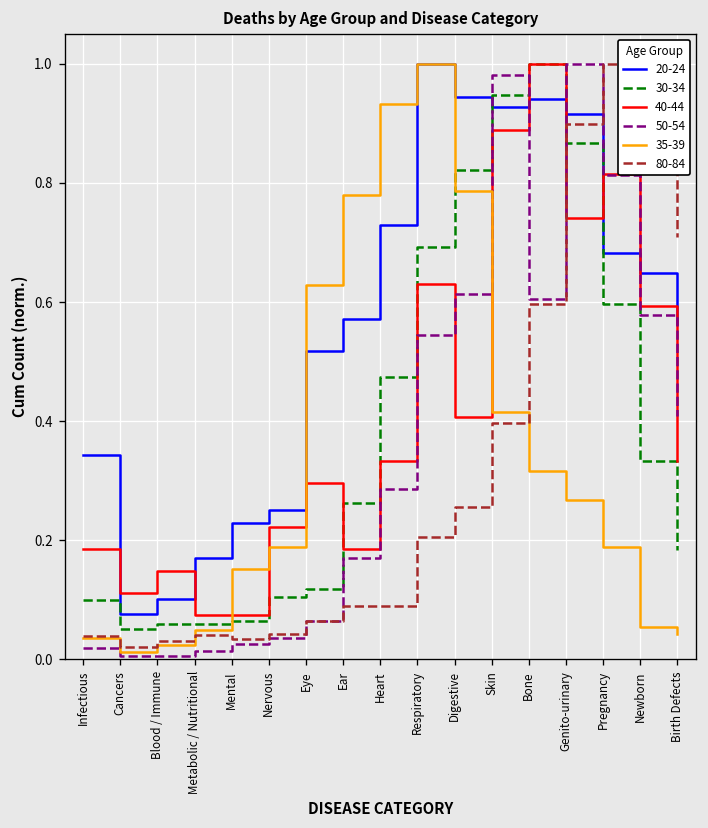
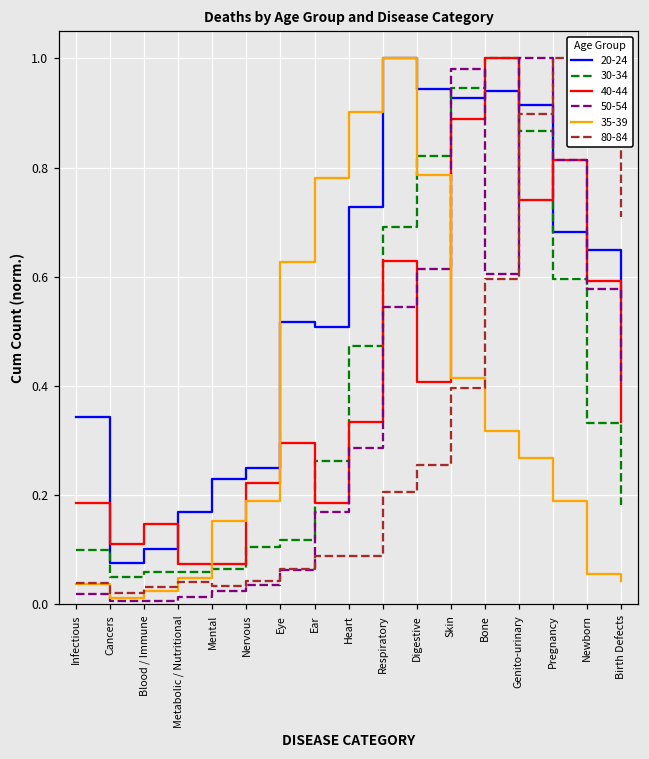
20-24, Ear: 0.57 -> 0.51
35-39, Heart: 0.93 -> 0.90
